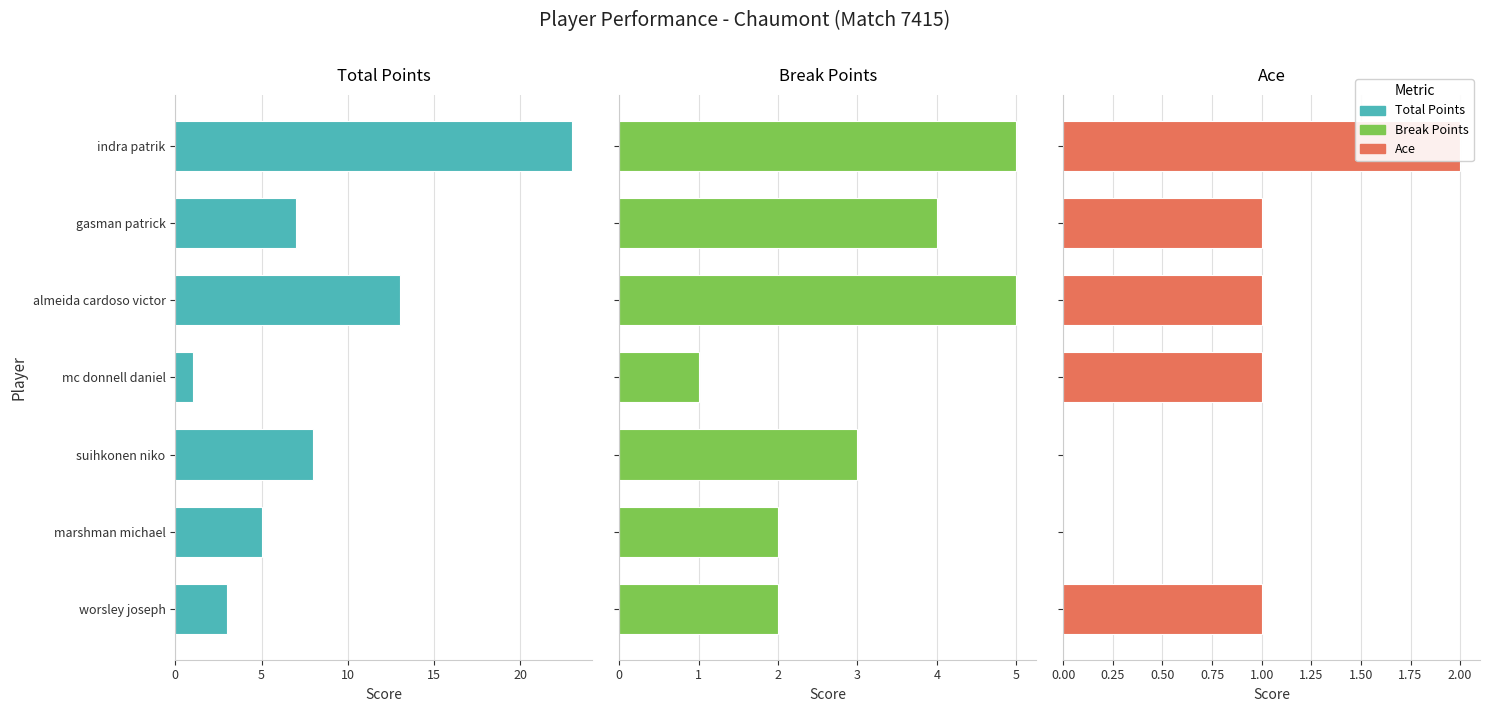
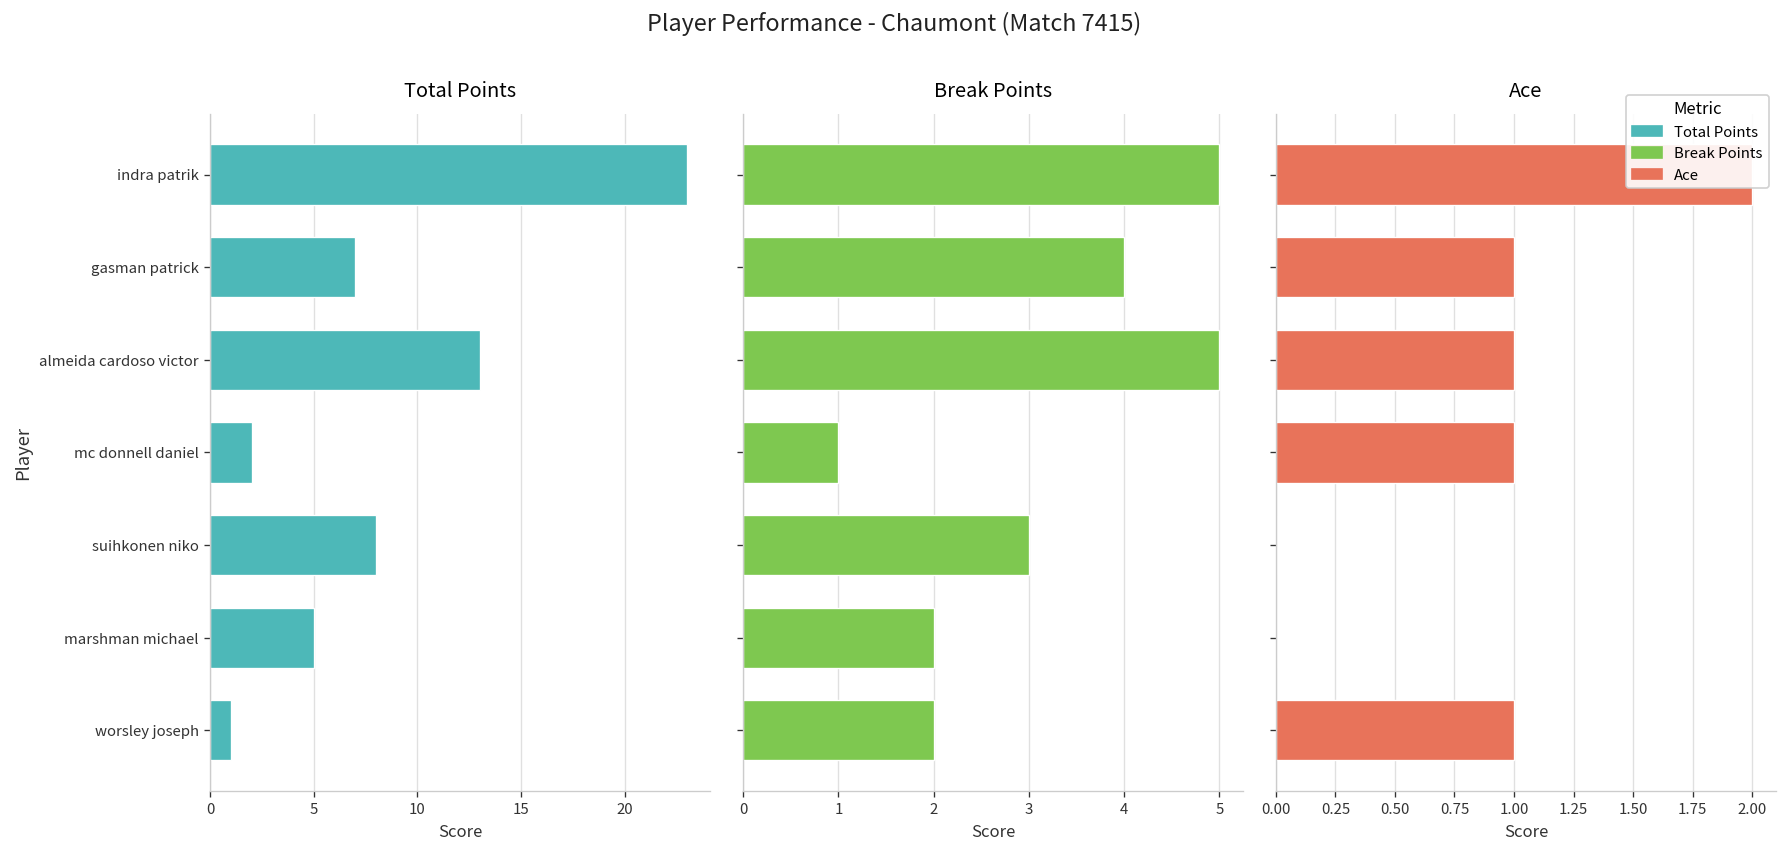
Total Points, mc donnell daniel: 1 -> 2
Total Points, worsley joseph: 3 -> 1
